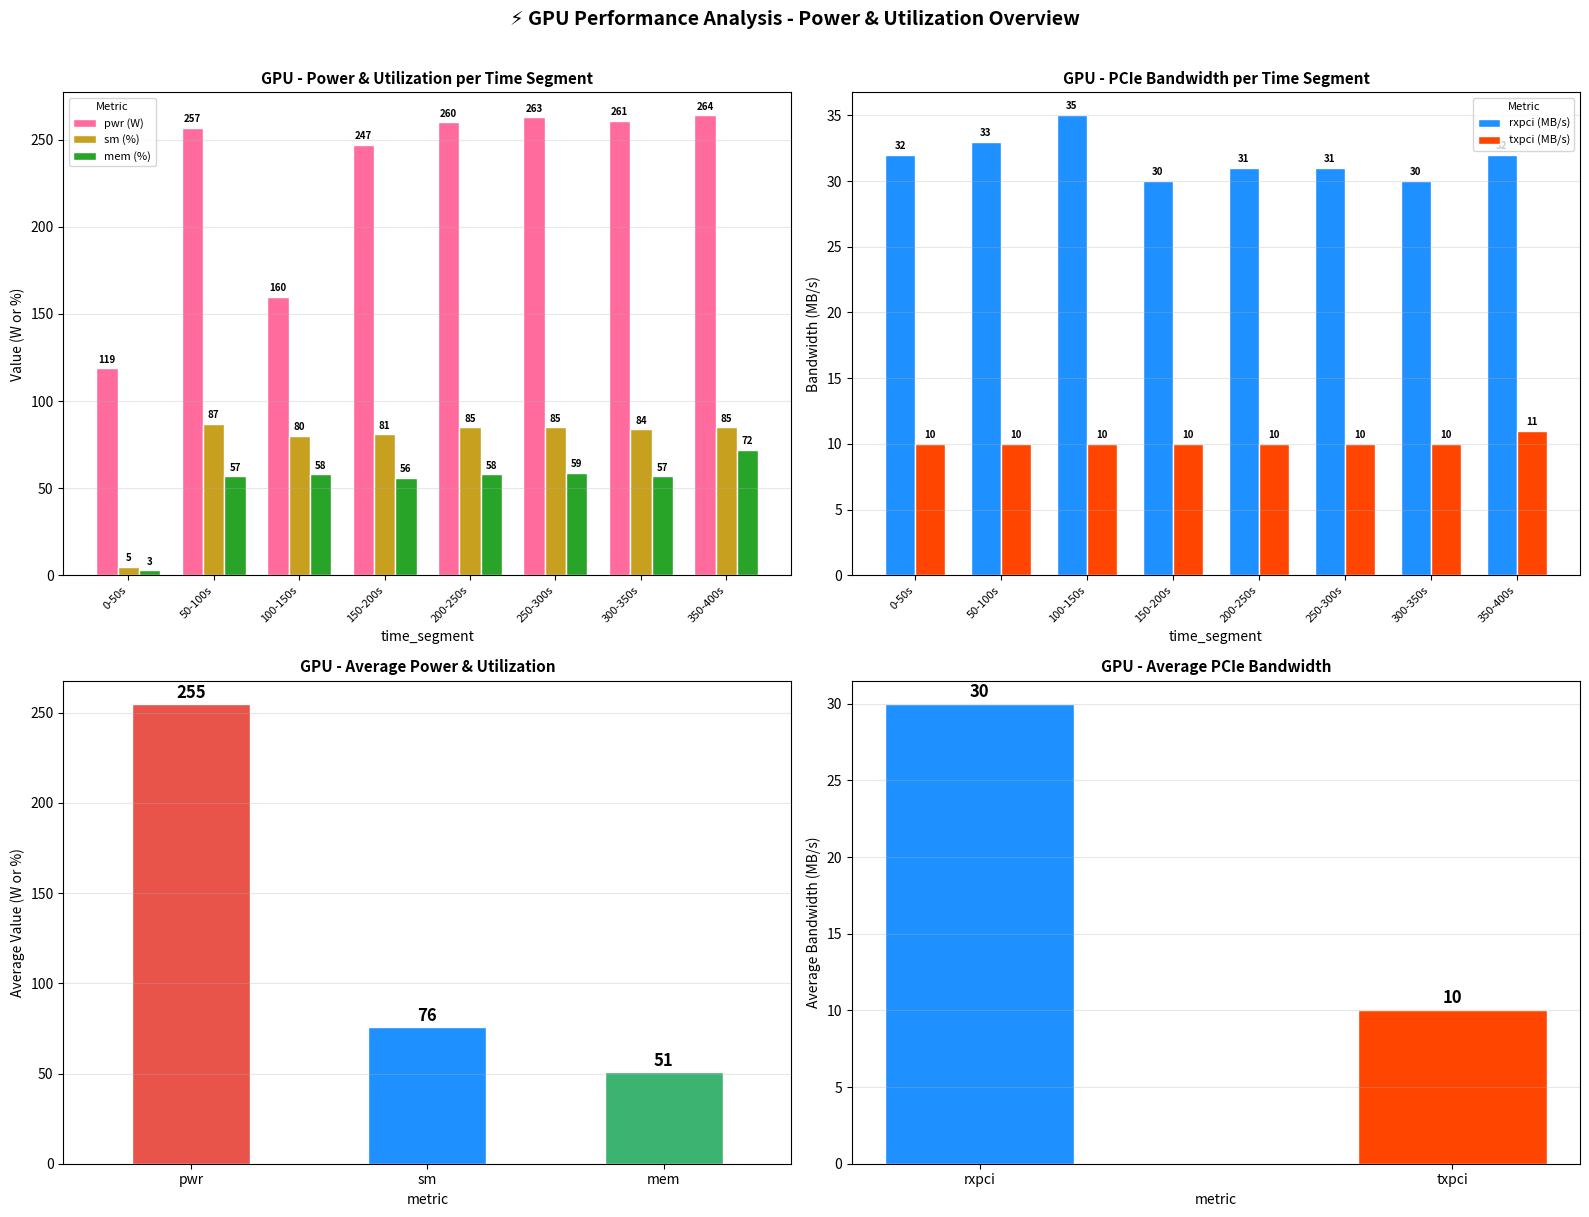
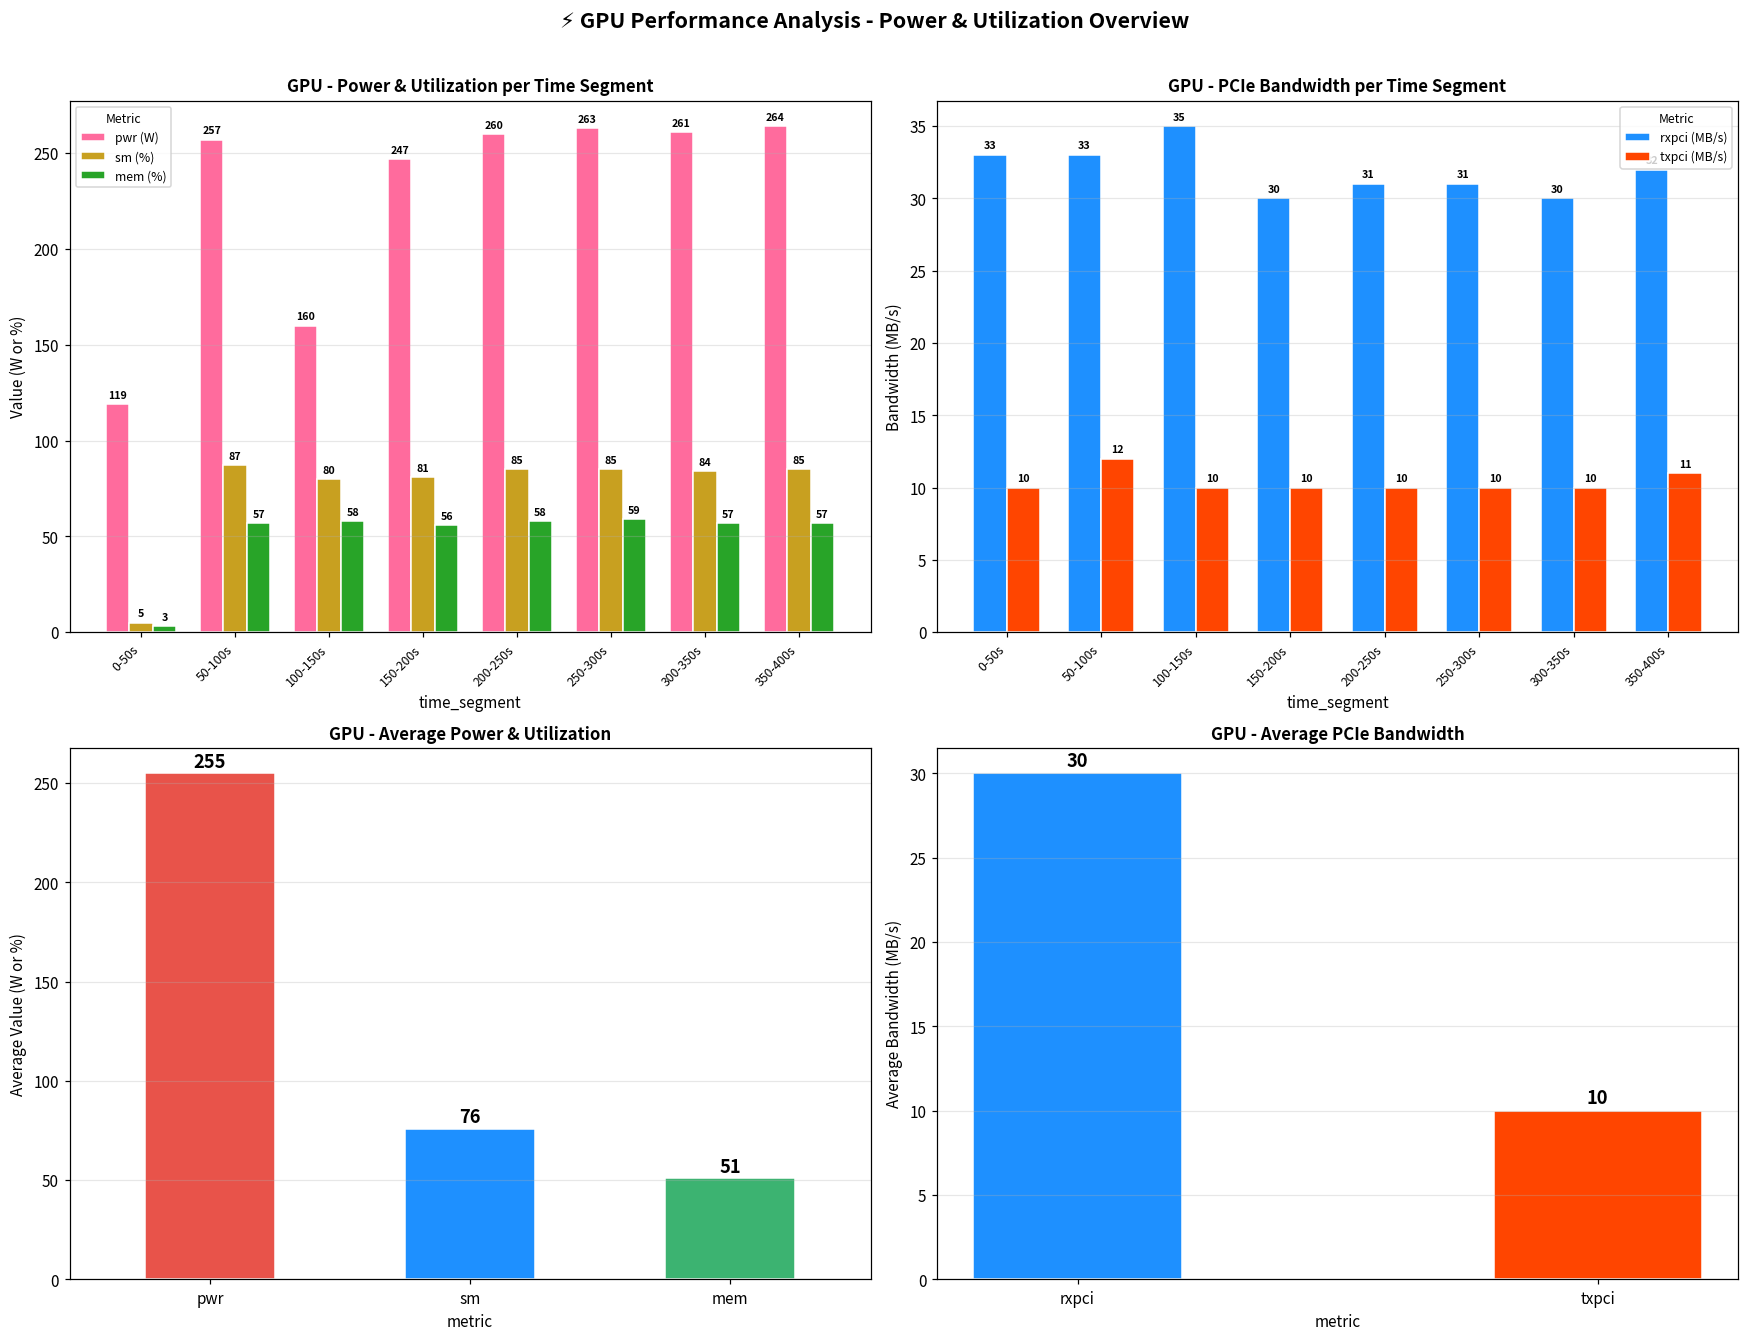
GPU - Power & Utilization per Time Segment, mem (%), 350-400s: 72 -> 57
GPU - PCIe Bandwidth per Time Segment, rxpci (MB/s), 0-50s: 32 -> 33
GPU - PCIe Bandwidth per Time Segment, txpci (MB/s), 50-100s: 10 -> 12
